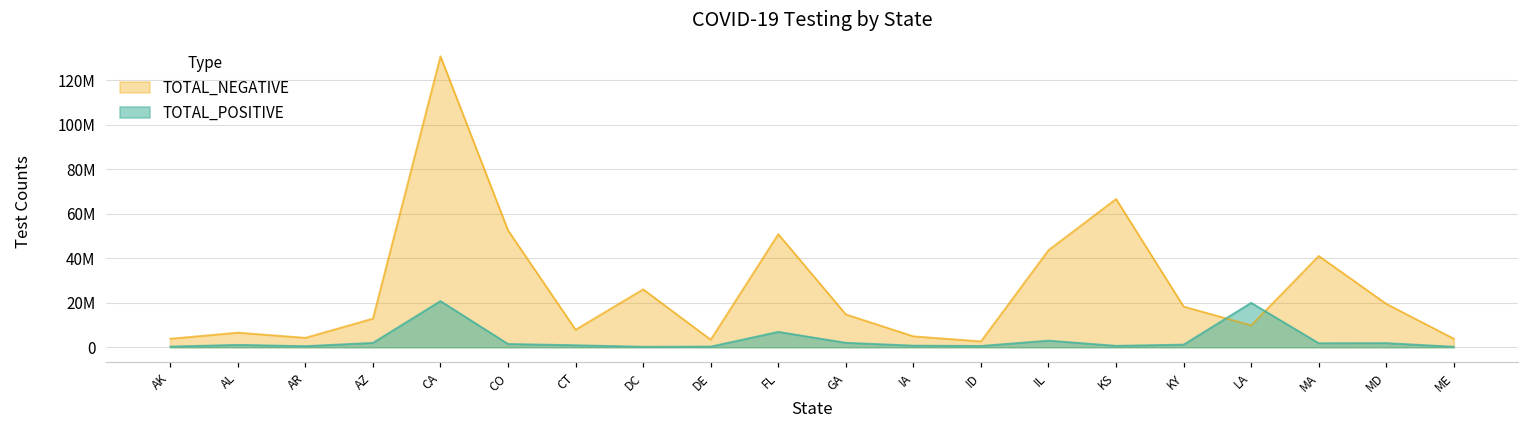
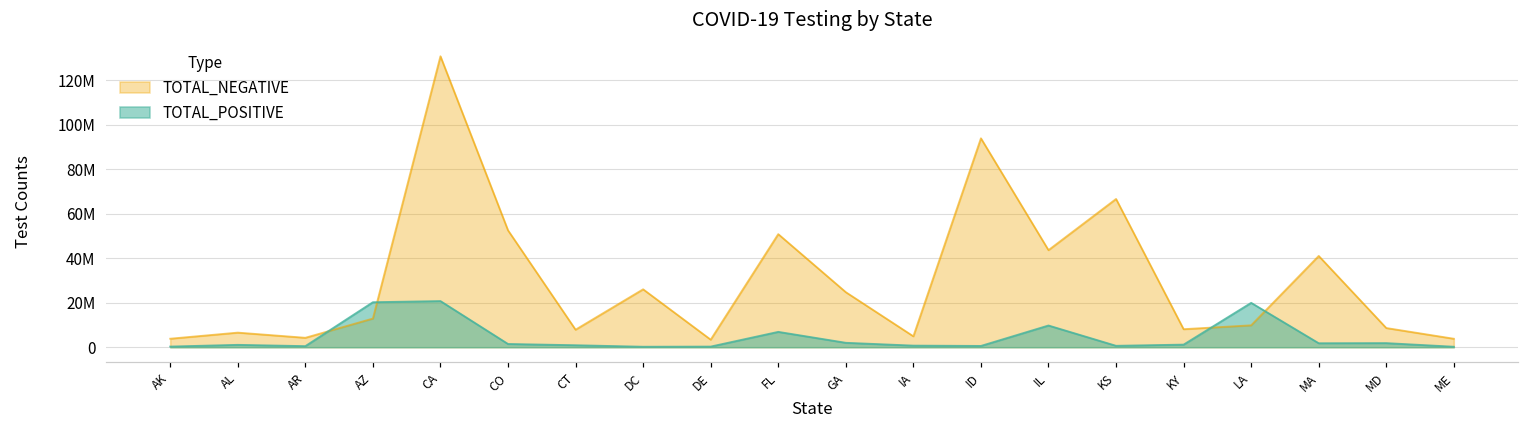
TOTAL_POSITIVE, AZ: 2000000 -> 20000000
TOTAL_NEGATIVE, GA: 15000000 -> 25000000
TOTAL_NEGATIVE, ID: 3000000 -> 94000000
TOTAL_POSITIVE, IL: 3000000 -> 10000000
TOTAL_NEGATIVE, KY: 18000000 -> 8000000
TOTAL_NEGATIVE, MD: 20000000 -> 9000000
